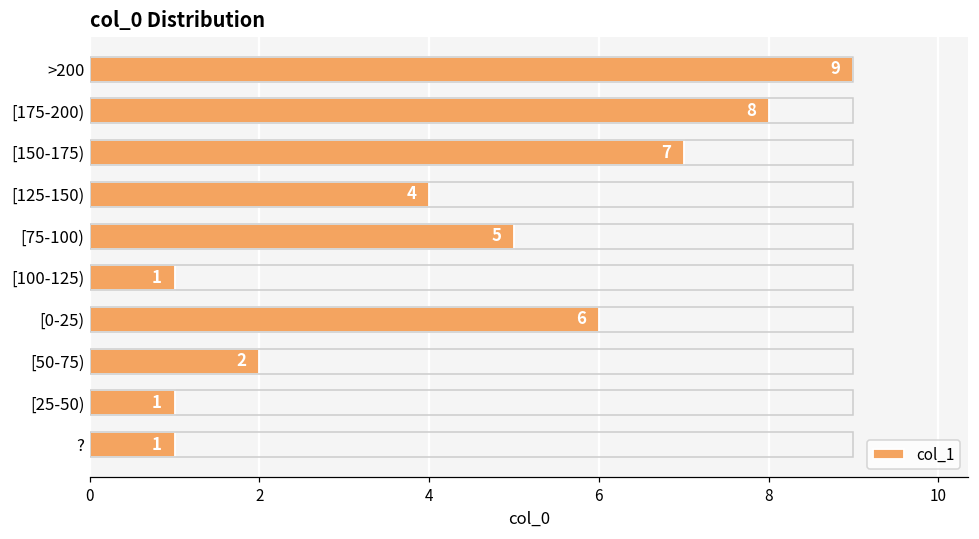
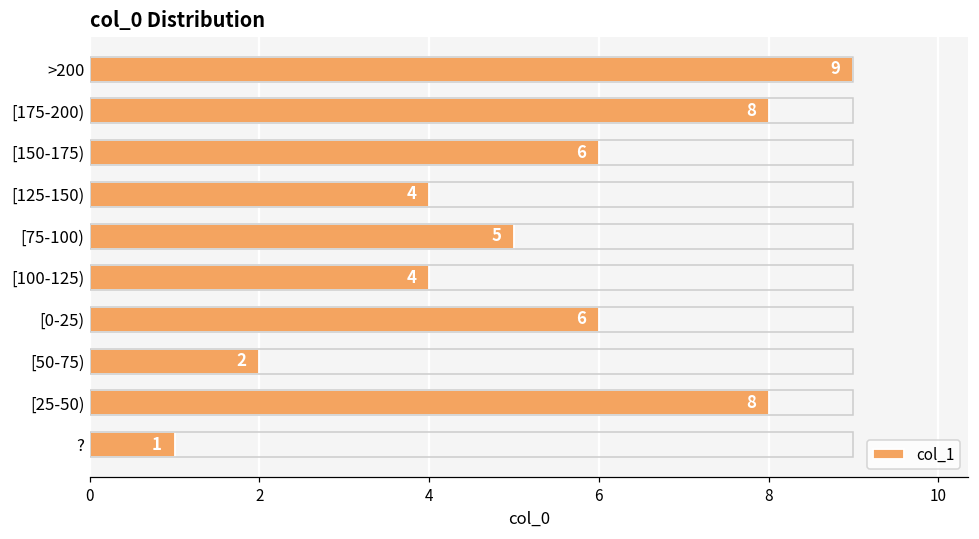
[150-175): 7 -> 6
[100-125): 1 -> 4
[25-50): 1 -> 8
